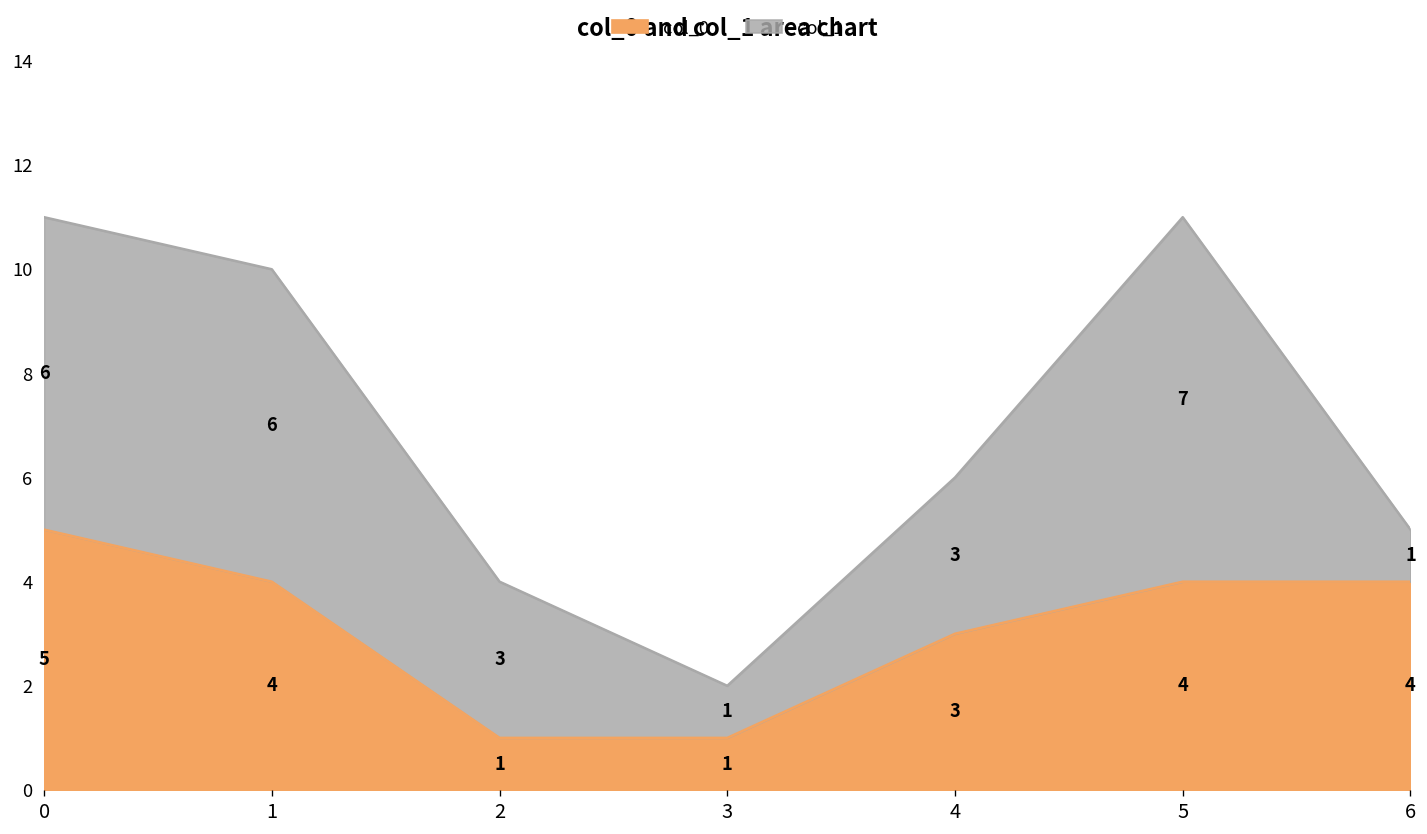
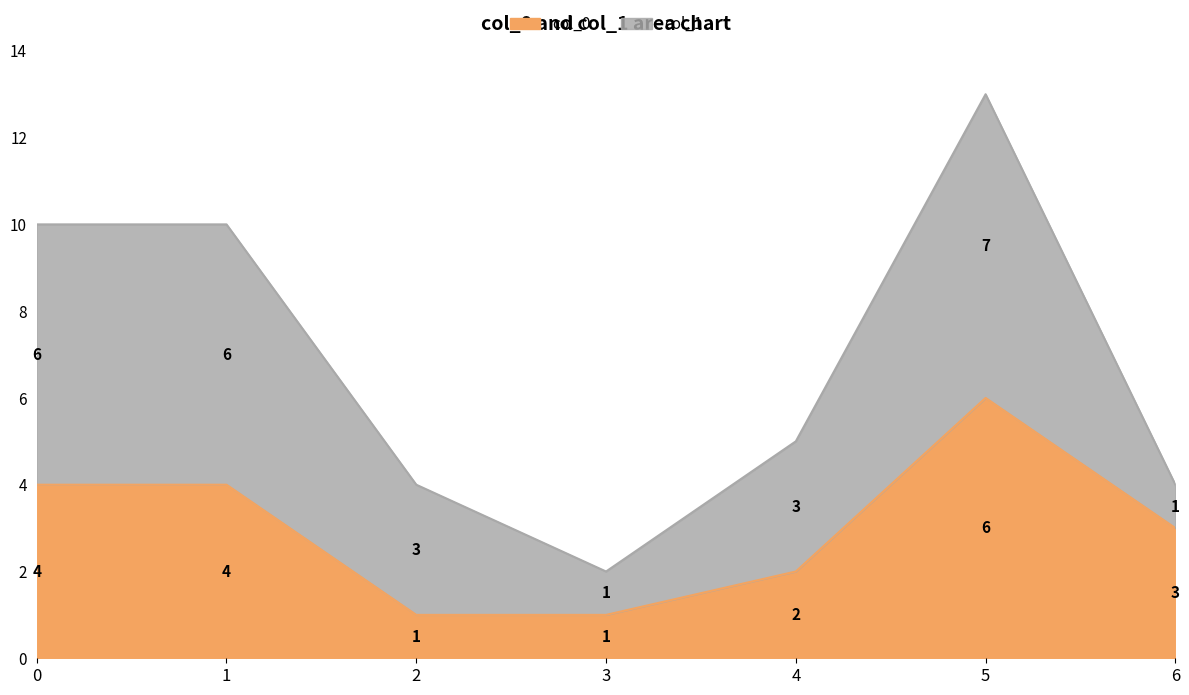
col_0, 0: 5 -> 4
col_0, 4: 3 -> 2
col_0, 5: 4 -> 6
col_0, 6: 4 -> 3
